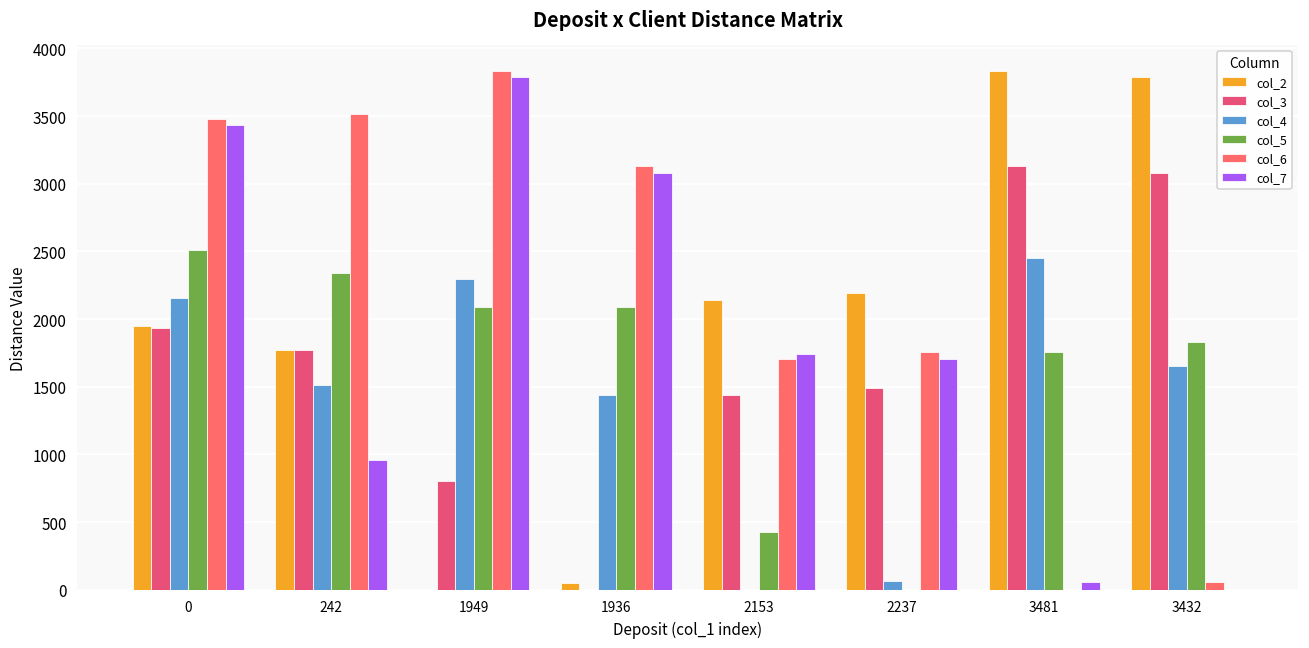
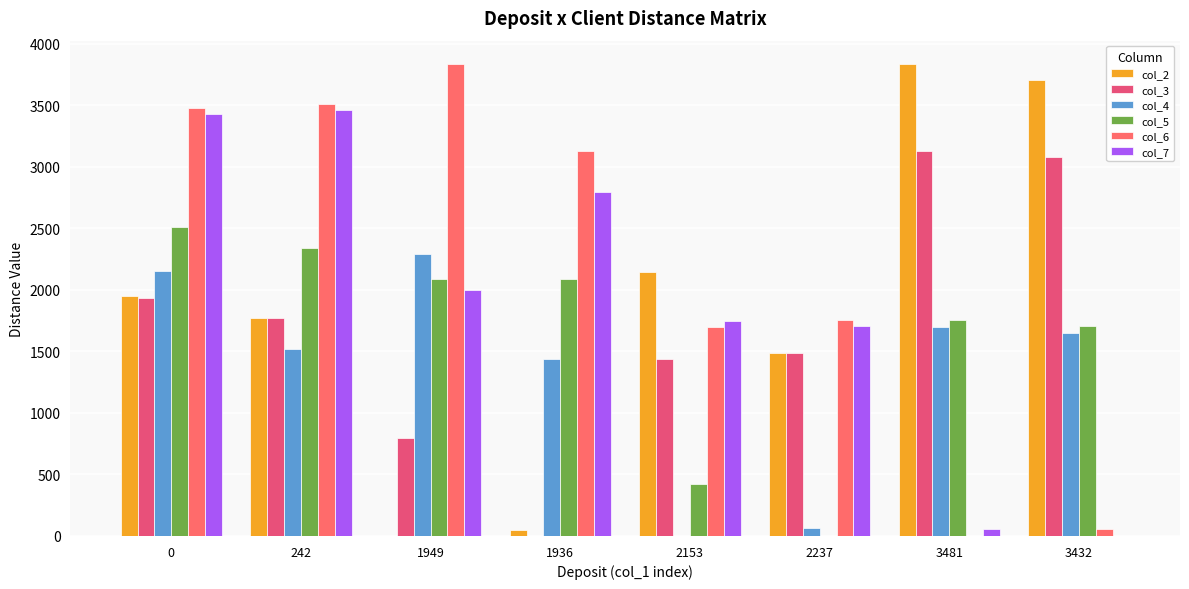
col_7, 242: 960 -> 3470
col_7, 1949: 3790 -> 2000
col_7, 1936: 3080 -> 2800
col_2, 2237: 2190 -> 1490
col_4, 3481: 2450 -> 1700
col_2, 3432: 3790 -> 3700
col_5, 3432: 1830 -> 1710
